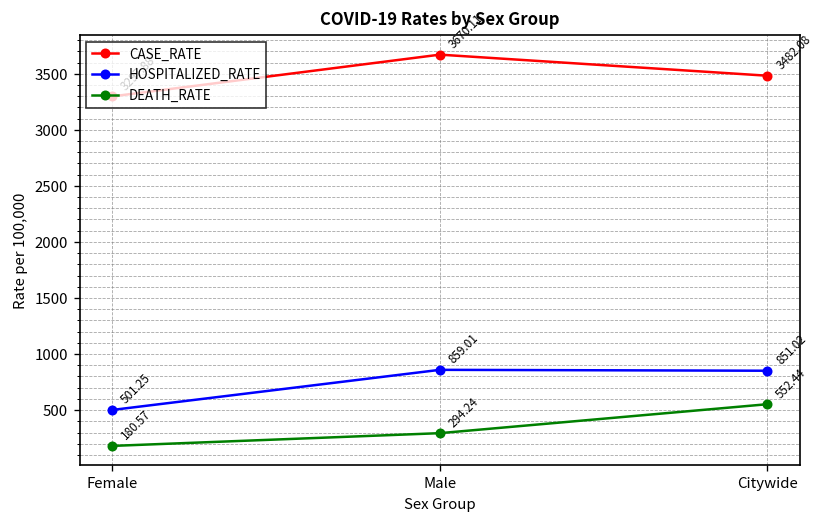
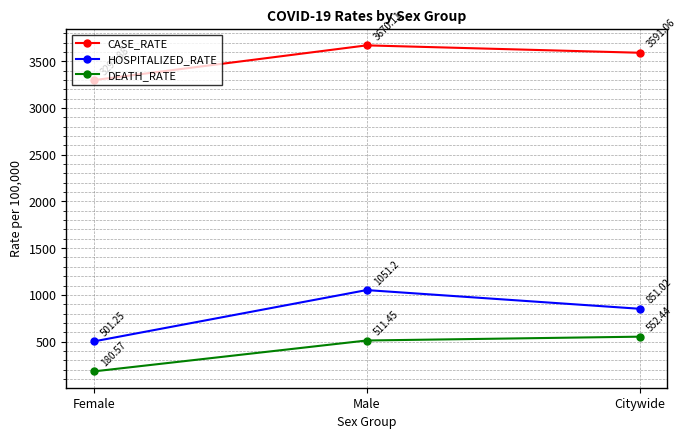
HOSPITALIZED_RATE, Male: 859.01 -> 1051.2
DEATH_RATE, Male: 294.24 -> 511.45
CASE_RATE, Citywide: 3482.08 -> 3591.06
